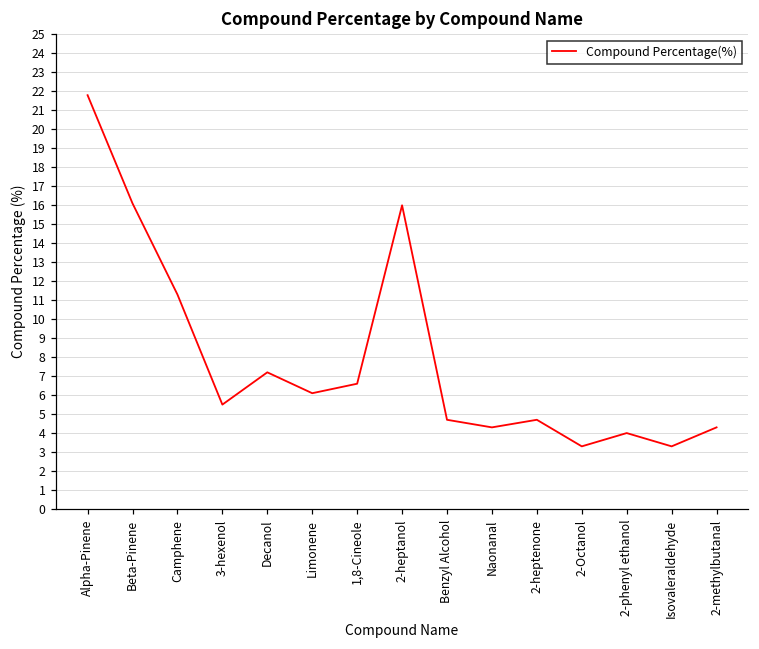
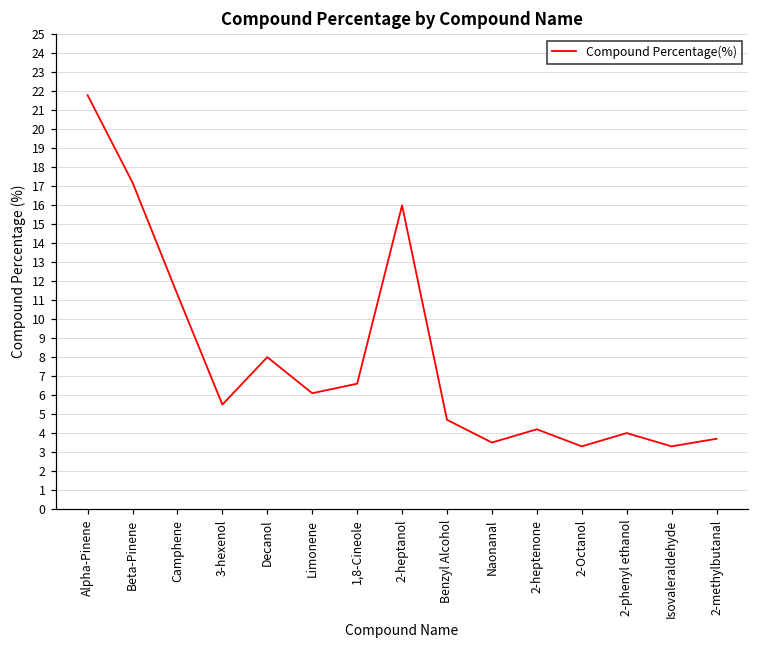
Beta-Pinene: 16.1 -> 17.2
Decanol: 7.2 -> 8.0
Naonanal: 4.3 -> 3.5
2-heptenone: 4.7 -> 4.2
2-methylbutanal: 4.3 -> 3.7
